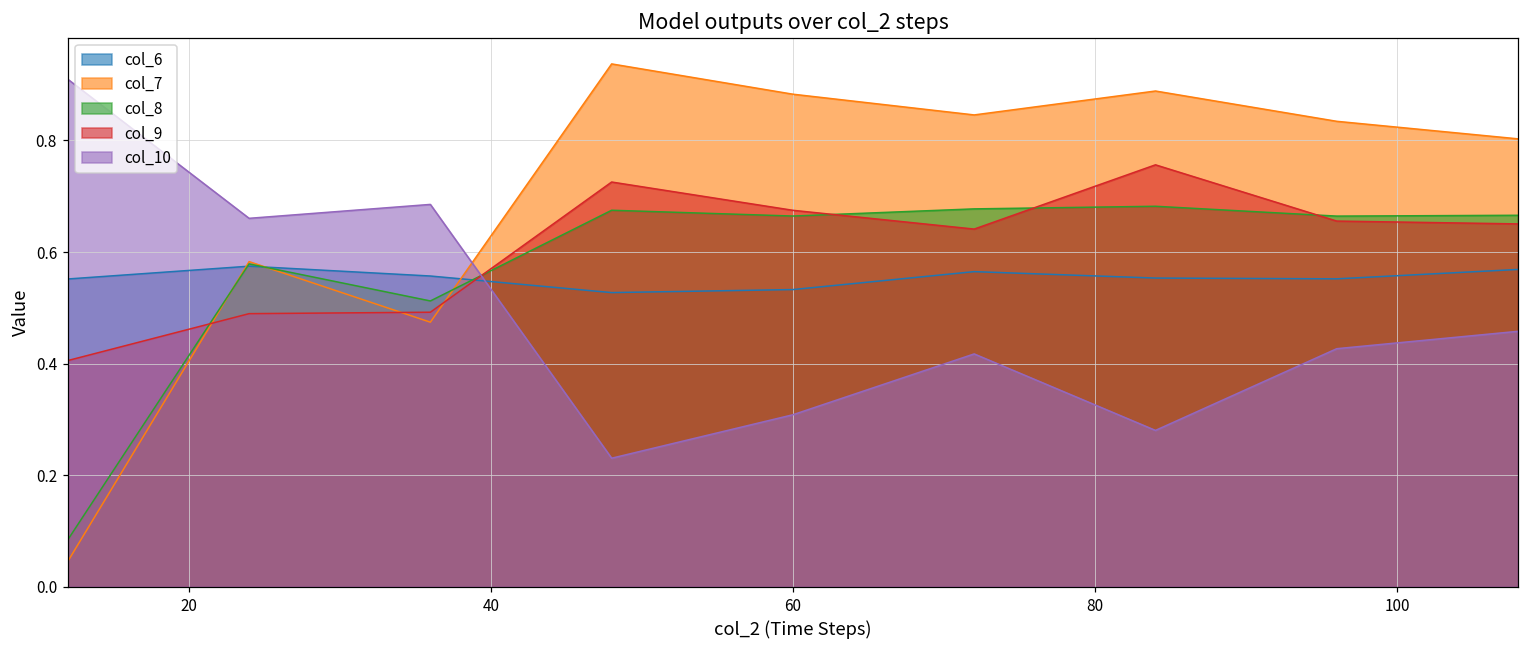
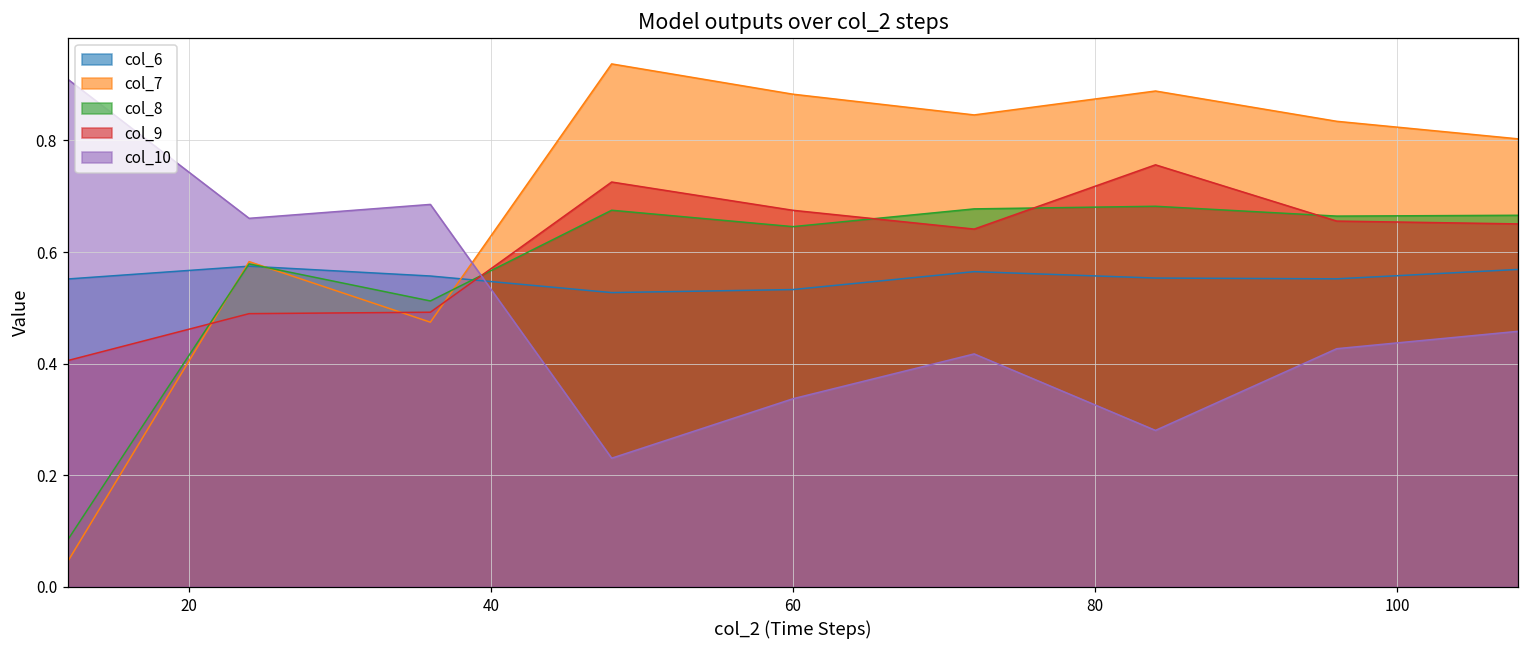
col_8, 60: 0.66 -> 0.65
col_10, 60: 0.31 -> 0.34
